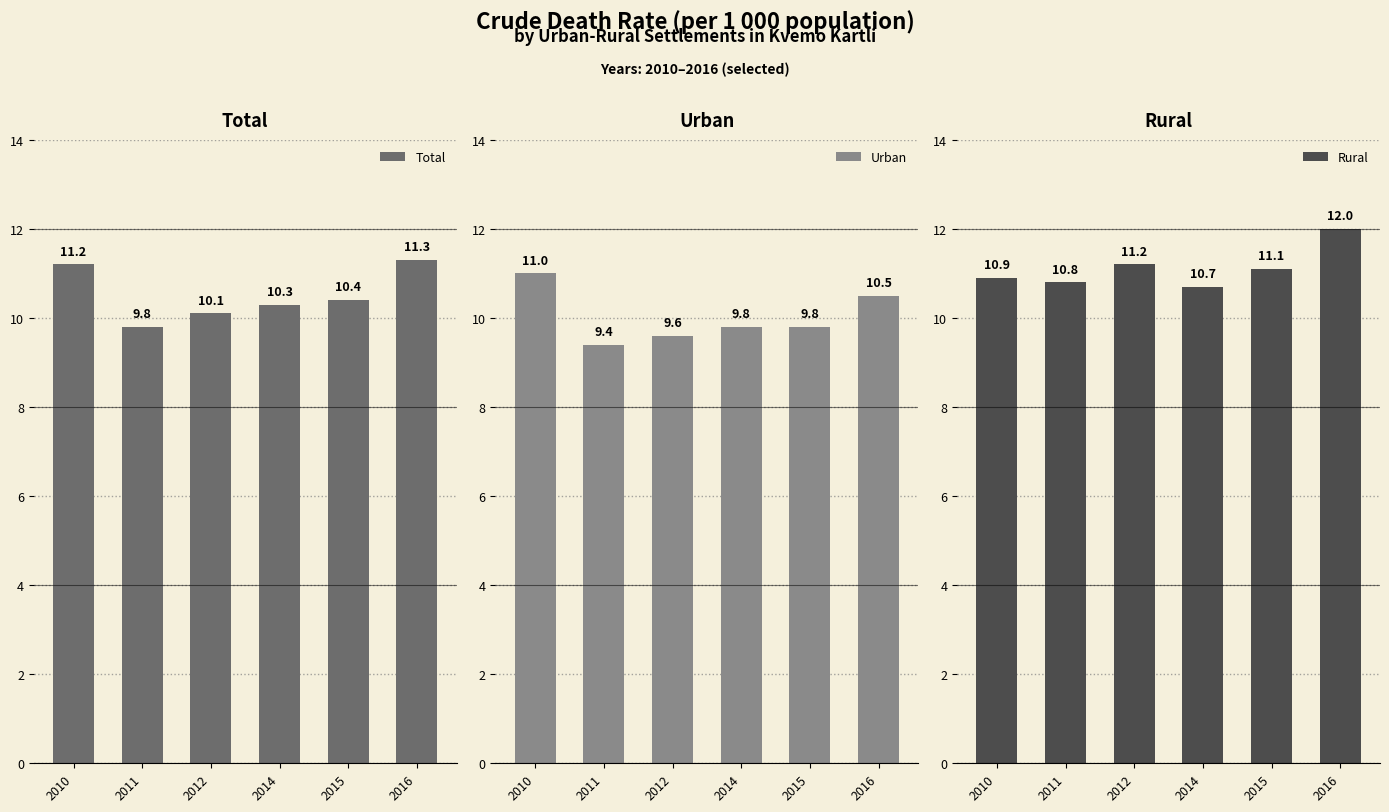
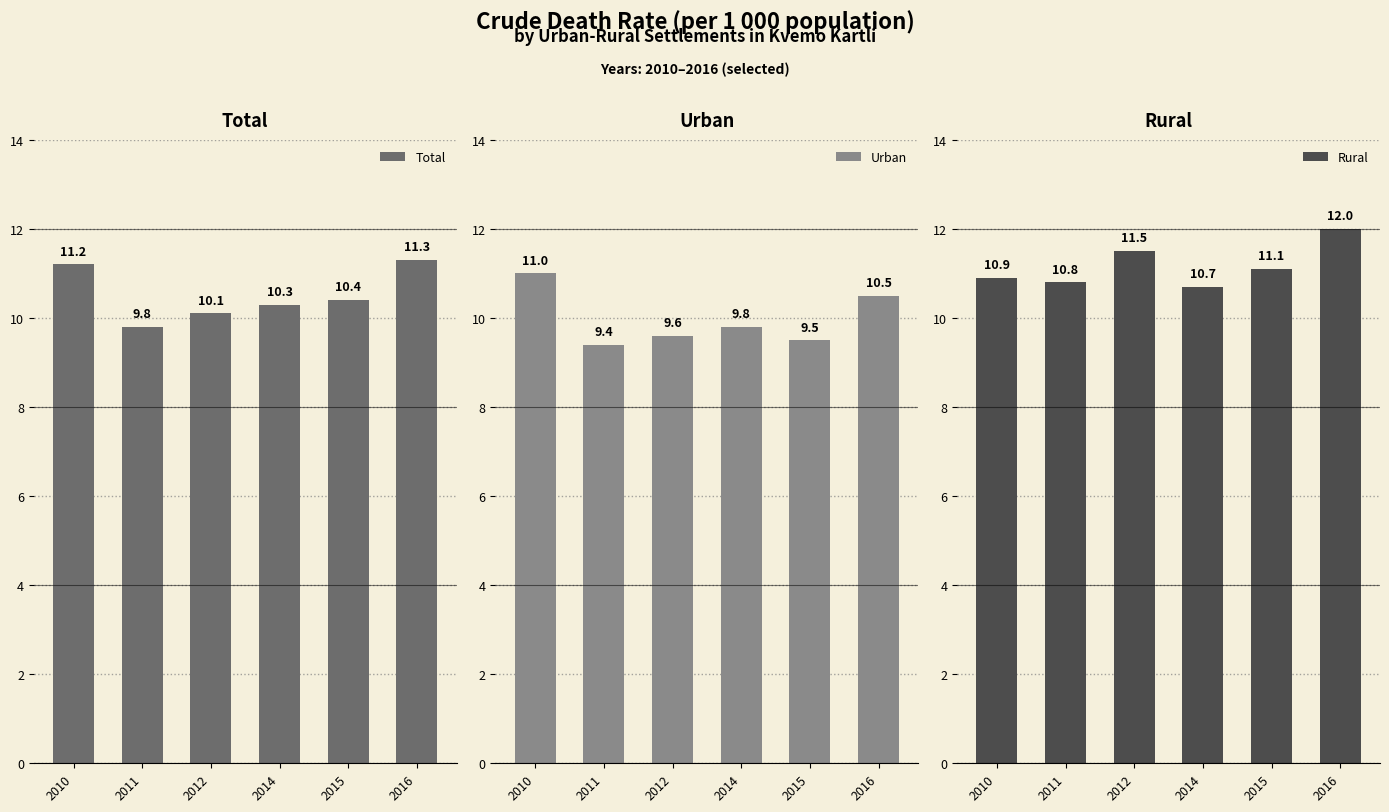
Urban, 2015: 9.8 -> 9.5
Rural, 2012: 11.2 -> 11.5
